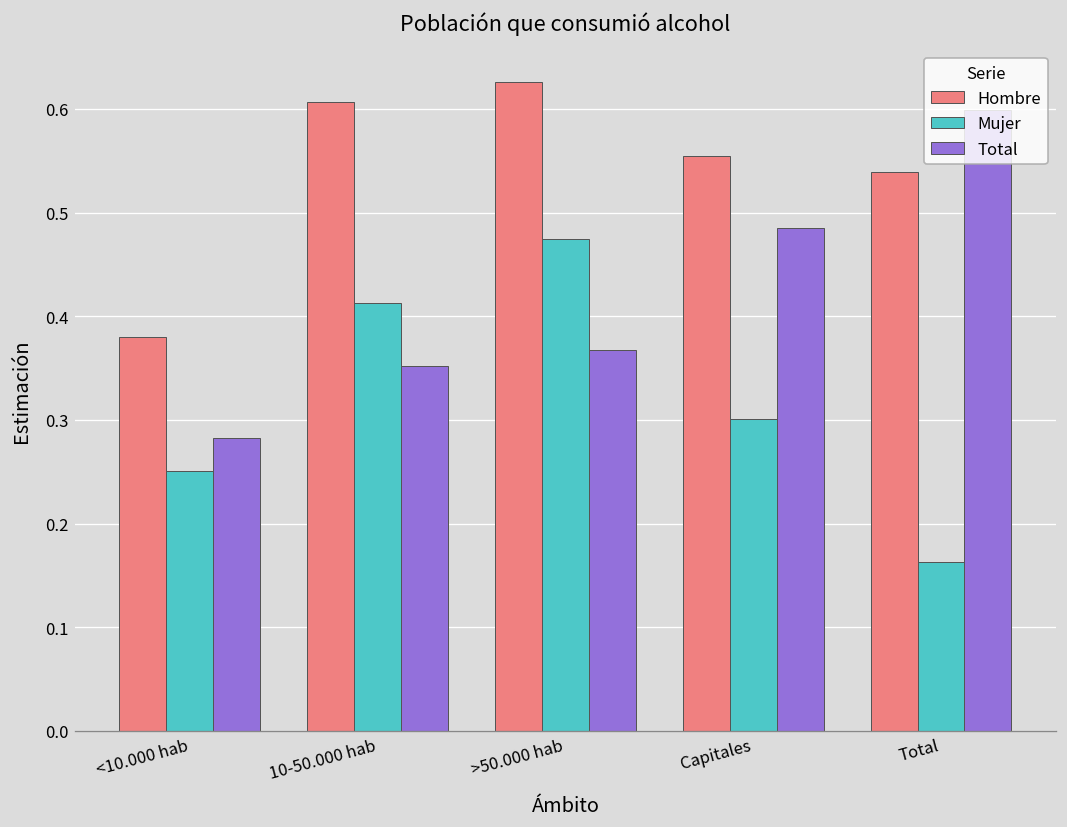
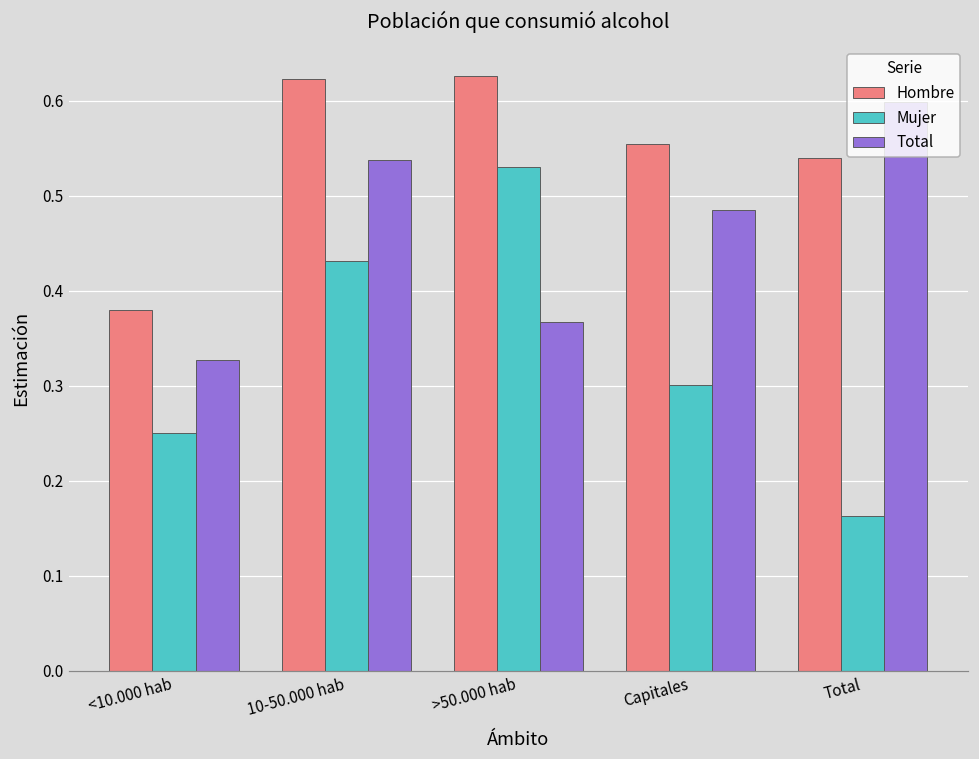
Total, <10.000 hab: 0.28 -> 0.33
Hombre, 10-50.000 hab: 0.61 -> 0.62
Mujer, 10-50.000 hab: 0.41 -> 0.43
Total, 10-50.000 hab: 0.35 -> 0.54
Mujer, >50.000 hab: 0.47 -> 0.53
